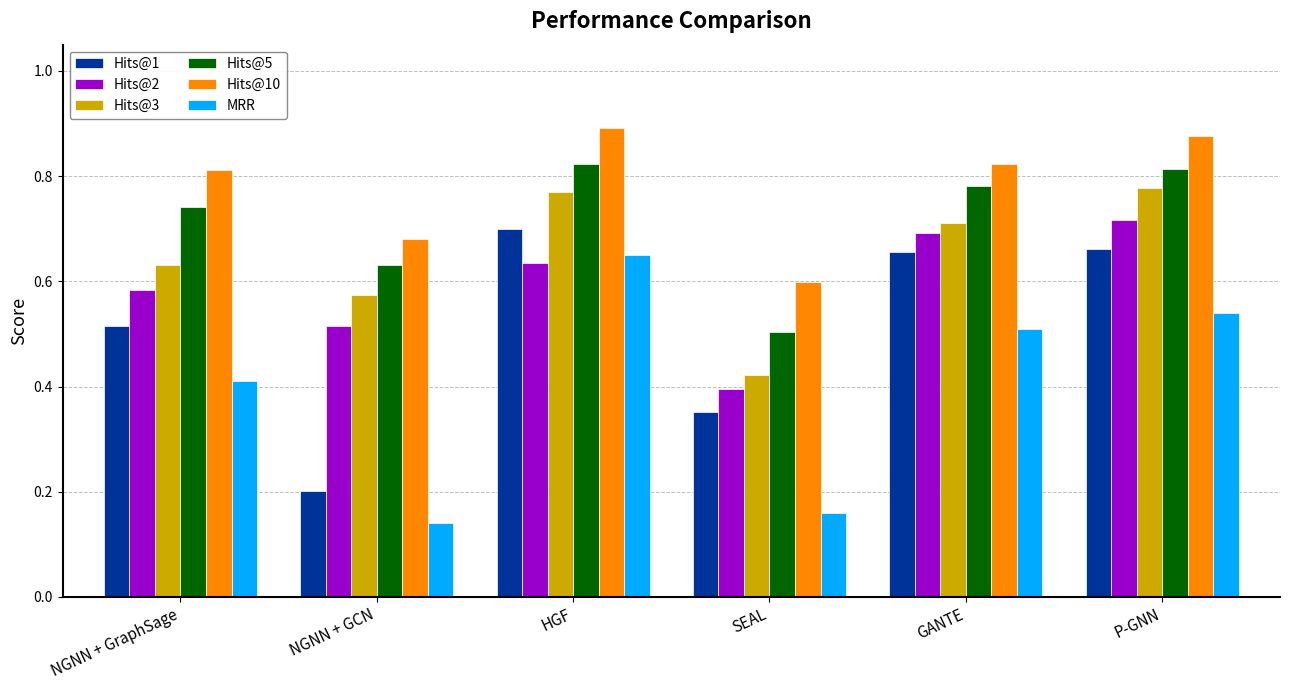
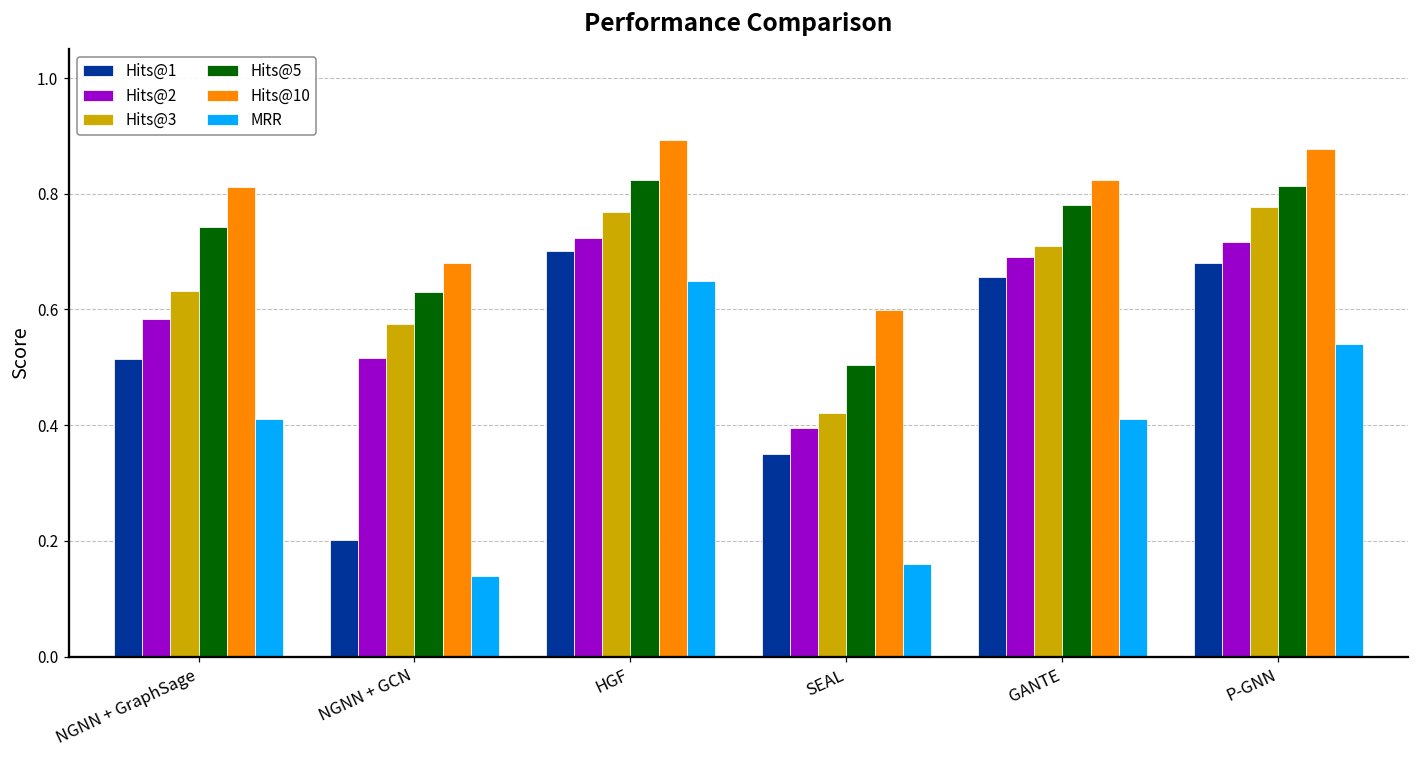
Hits@2, HGF: 0.63 -> 0.72
MRR, GANTE: 0.51 -> 0.41
Hits@1, P-GNN: 0.66 -> 0.68
